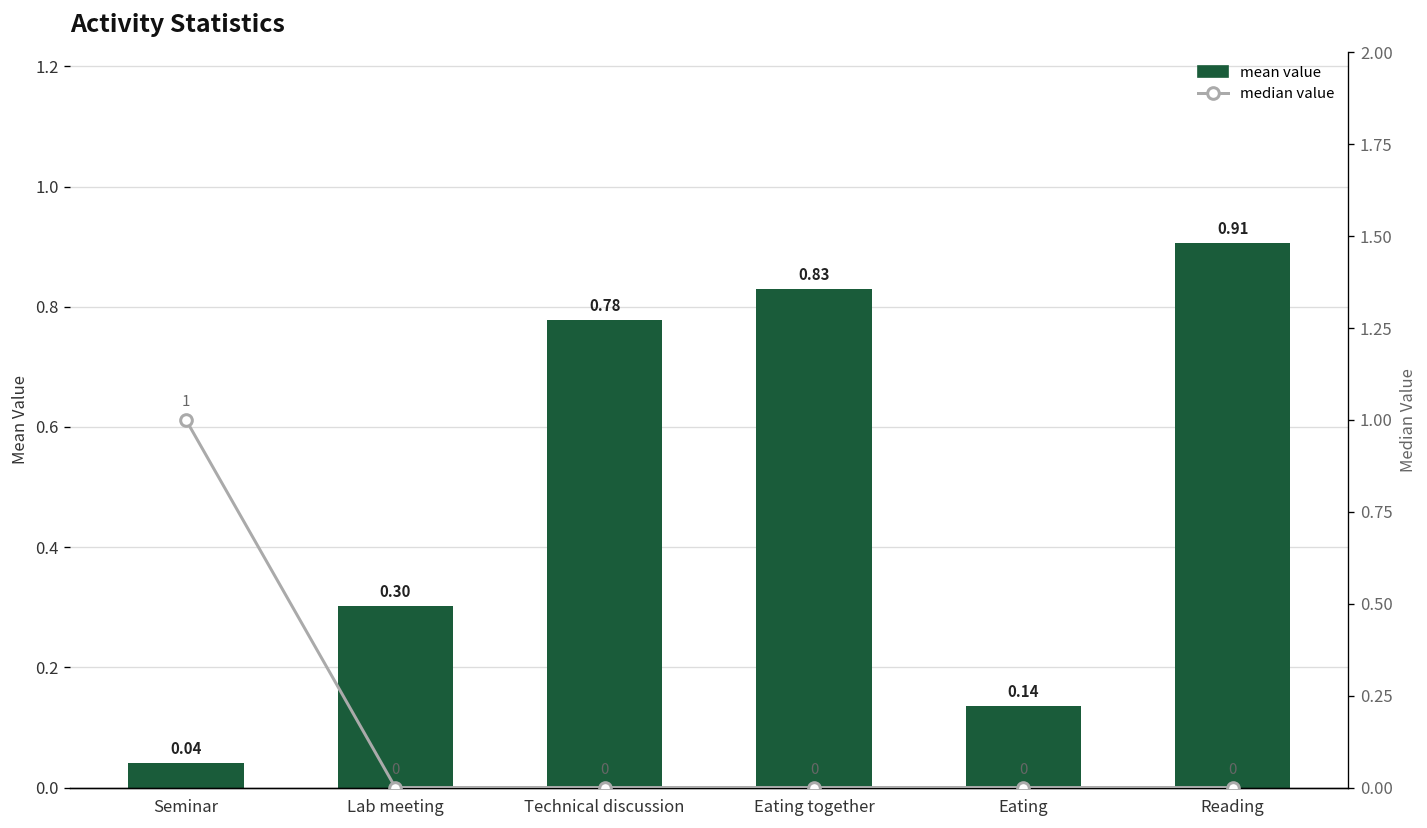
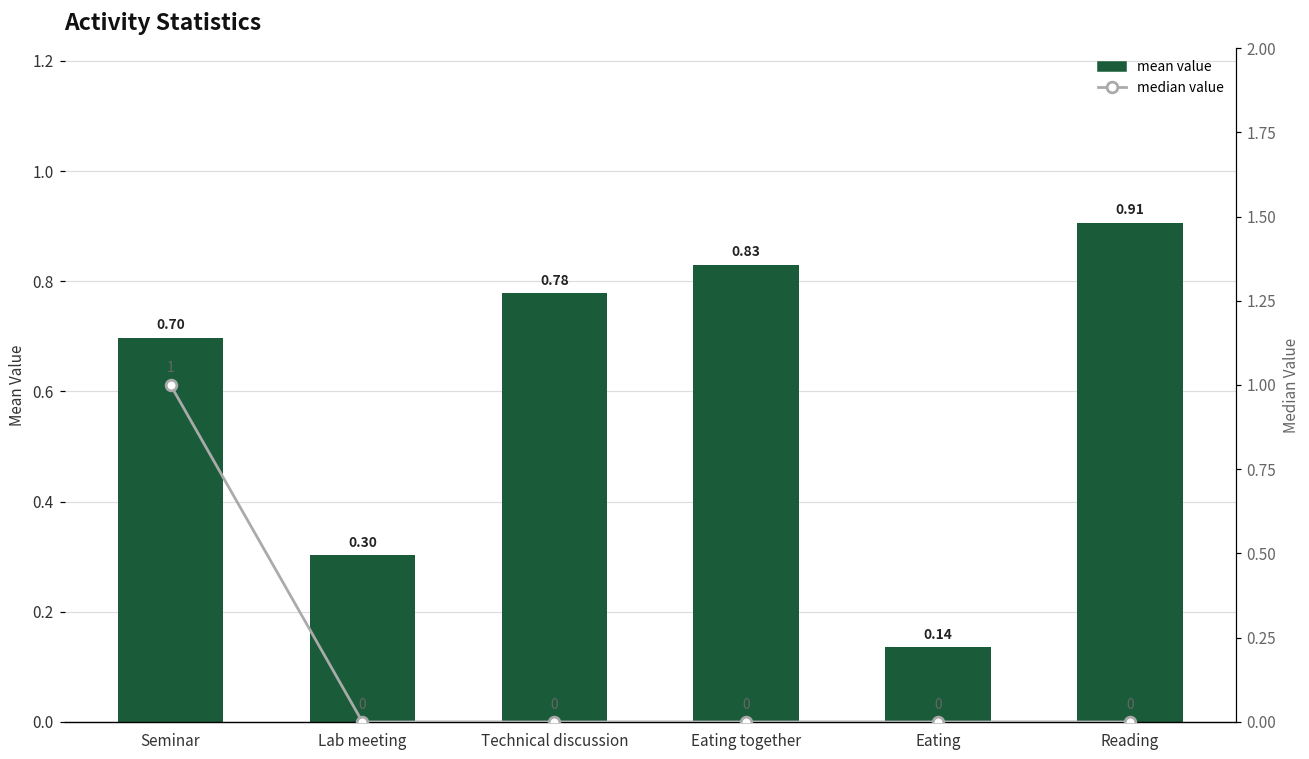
mean value, Seminar: 0.04 -> 0.70
